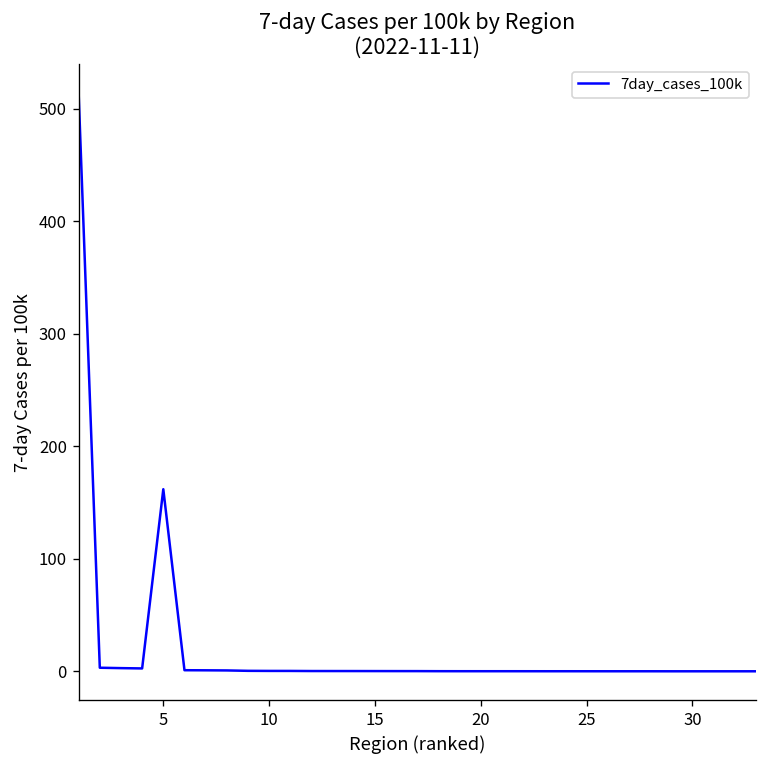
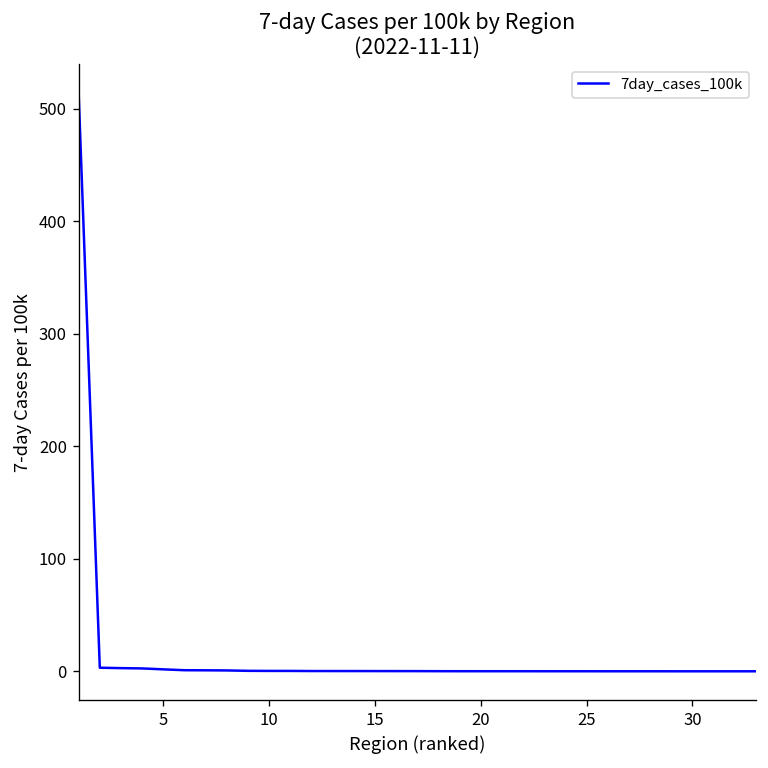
5: 160 -> 0
